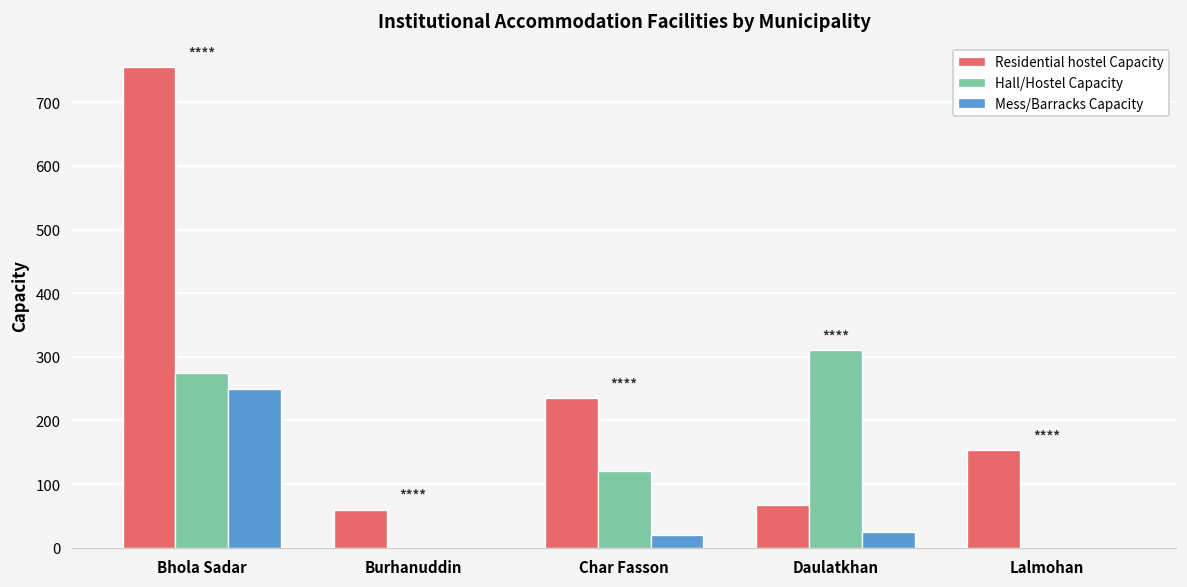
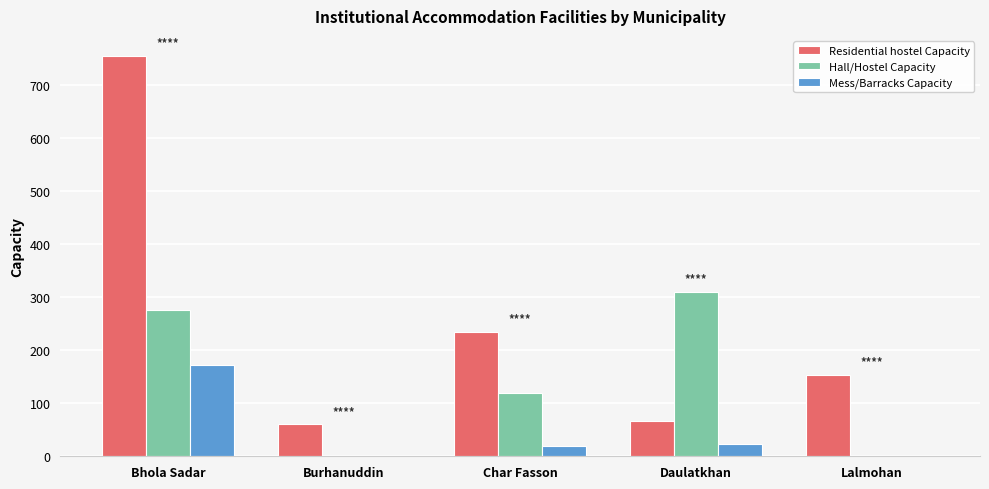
Mess/Barracks Capacity, Bhola Sadar: 250 -> 170
